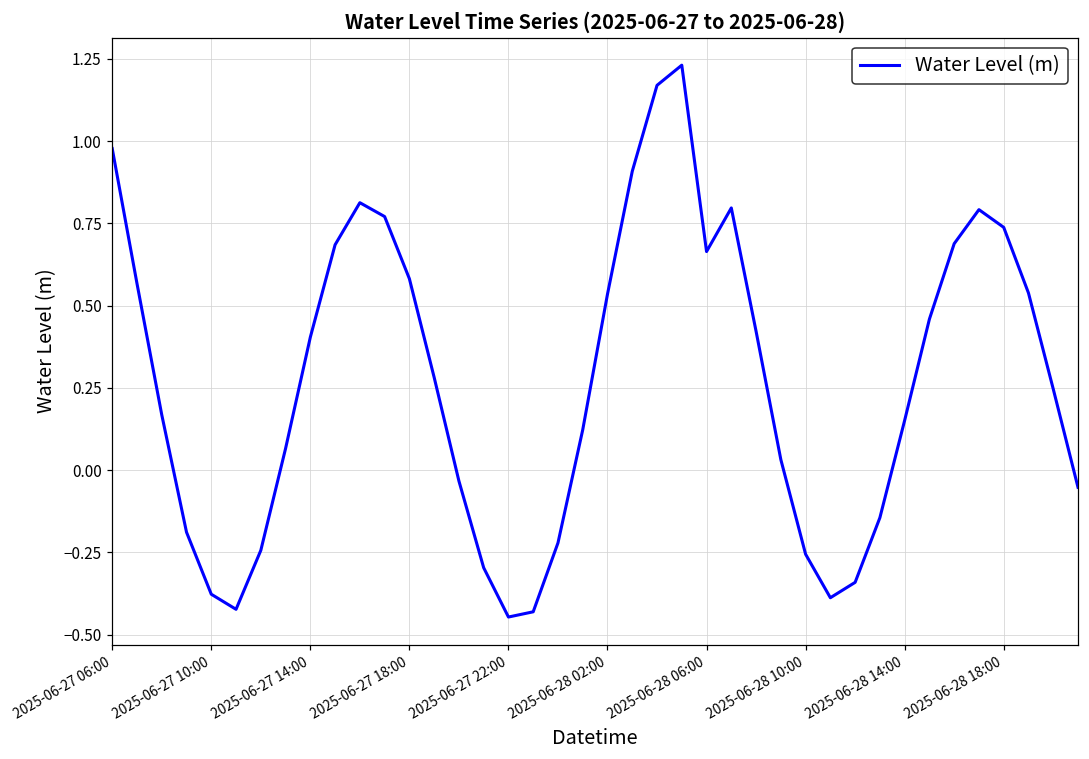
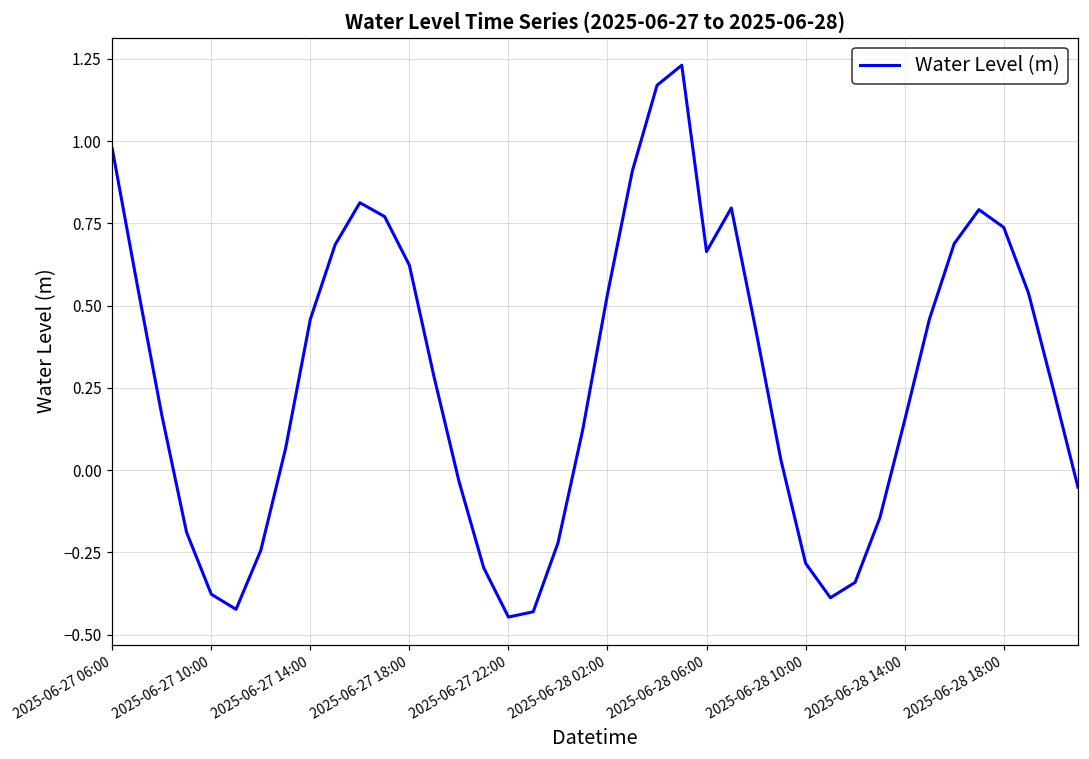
2025-06-27 14:00: 0.40 -> 0.46
2025-06-27 18:00: 0.58 -> 0.62
2025-06-28 10:00: -0.26 -> -0.28
